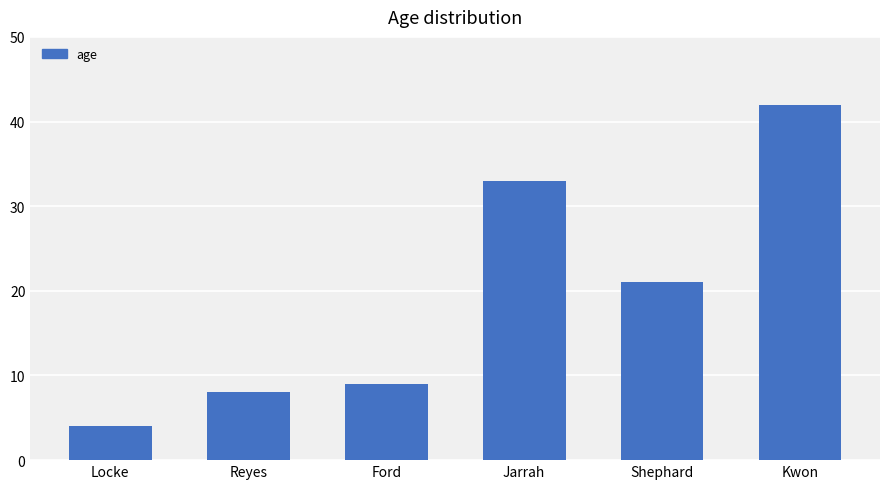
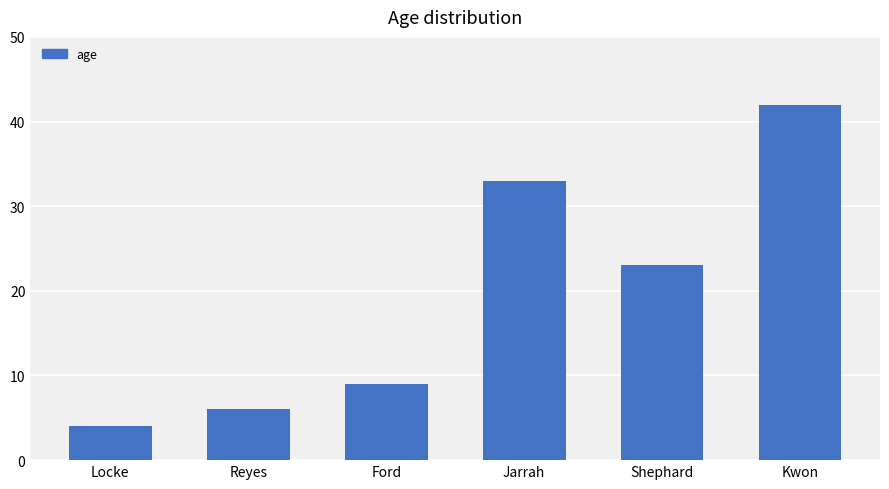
Reyes: 8 -> 6
Shephard: 21 -> 23
